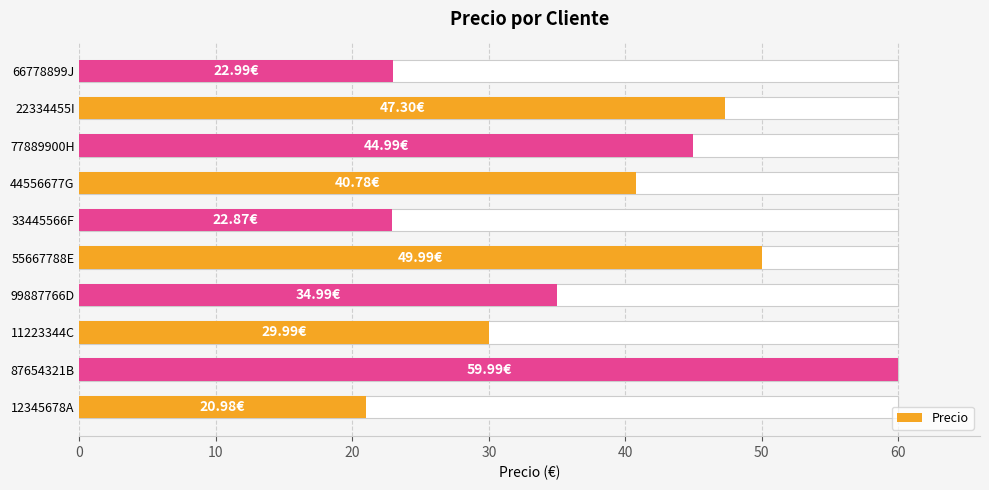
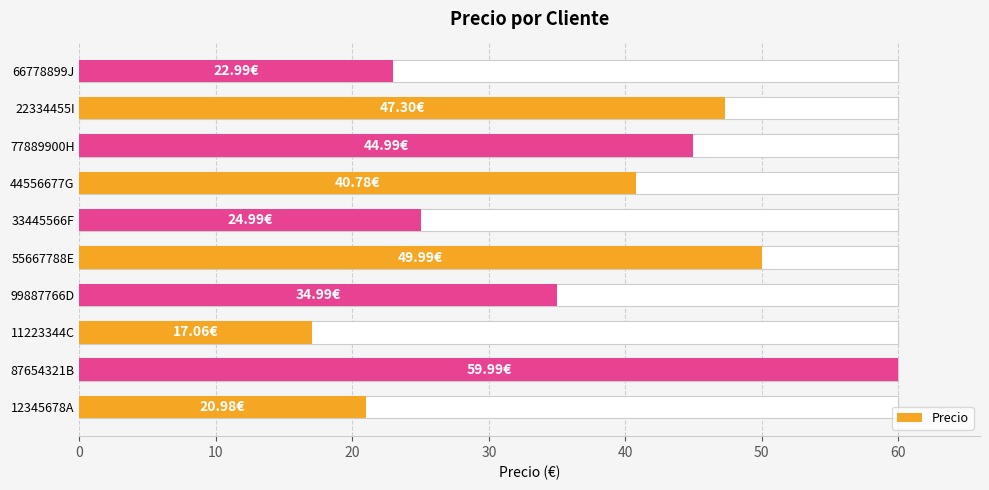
Precio, 33445566F: 22.87€ -> 24.99€
Precio, 11223344C: 29.99€ -> 17.06€
